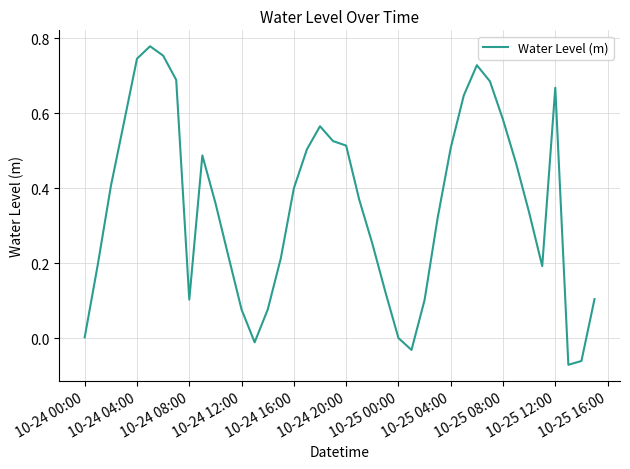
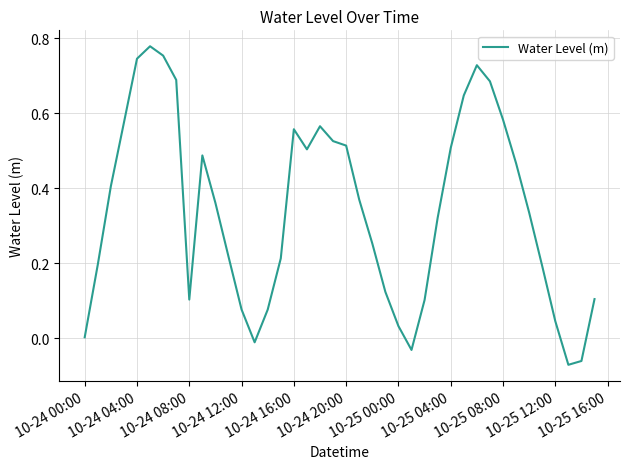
10-24 16:00: 0.40 -> 0.56
10-25 00:00: 0.00 -> 0.03
10-25 12:00: 0.67 -> 0.05
